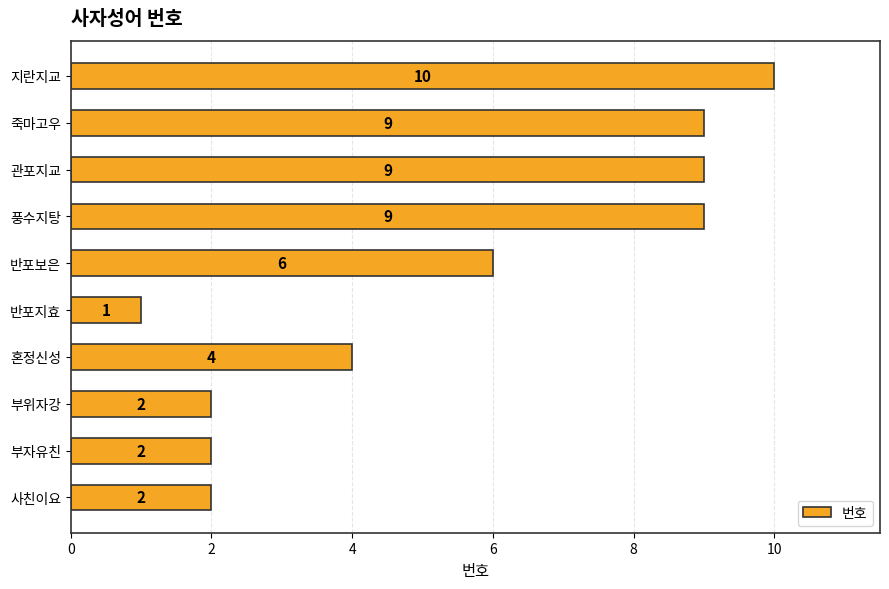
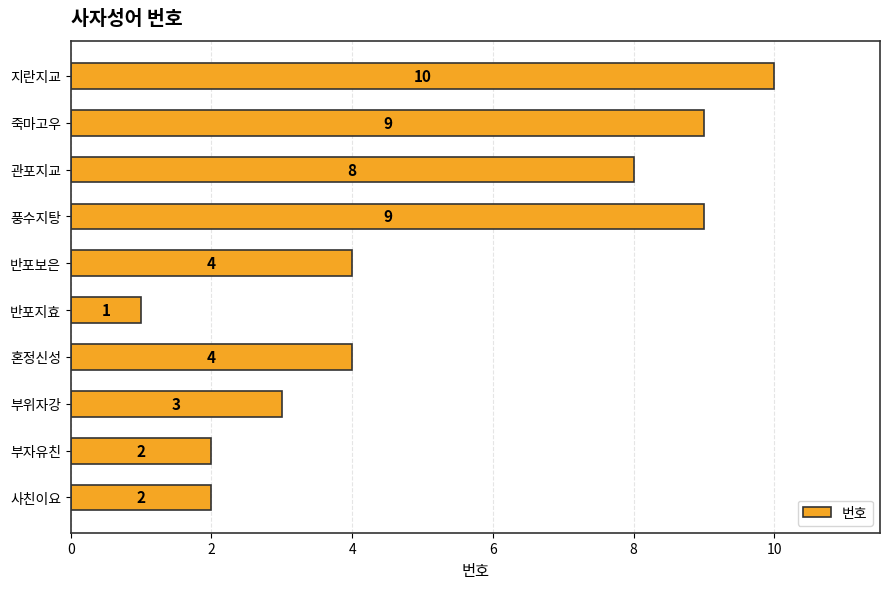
관포지교: 9 -> 8
반포보은: 6 -> 4
부위자강: 2 -> 3
